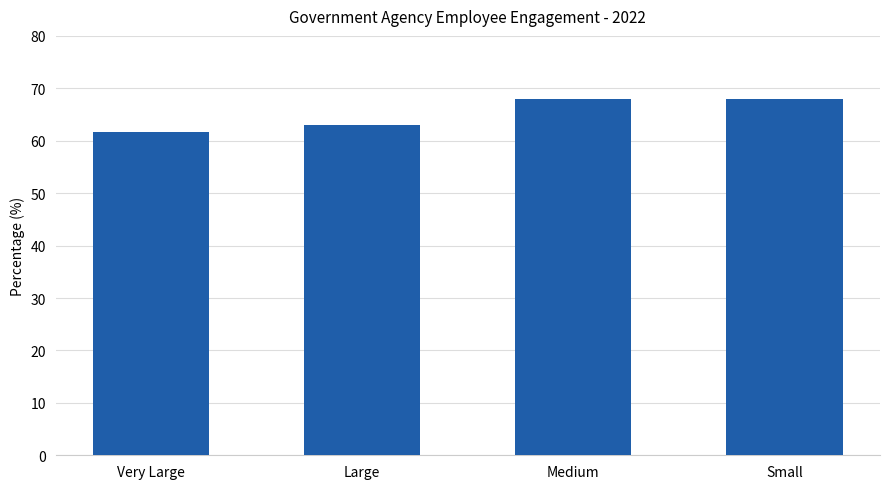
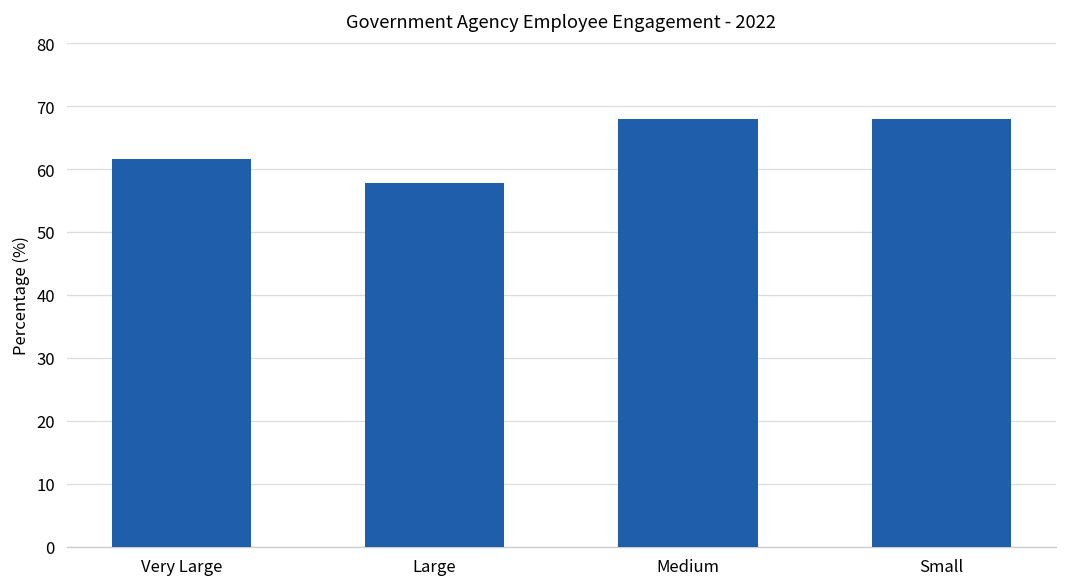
Large: 63 -> 58
